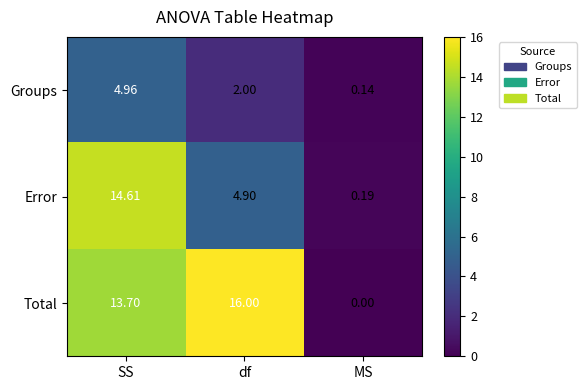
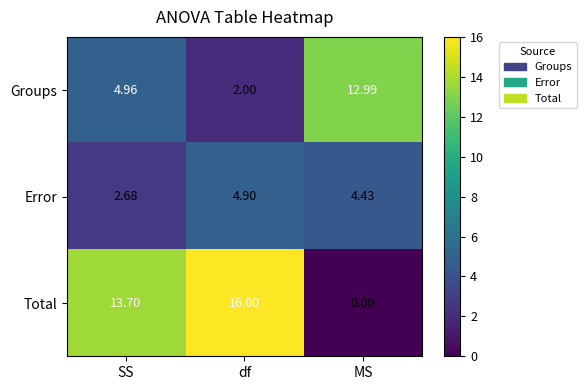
Groups, MS: 0.14 -> 12.99
Error, SS: 14.61 -> 2.68
Error, MS: 0.19 -> 4.43
